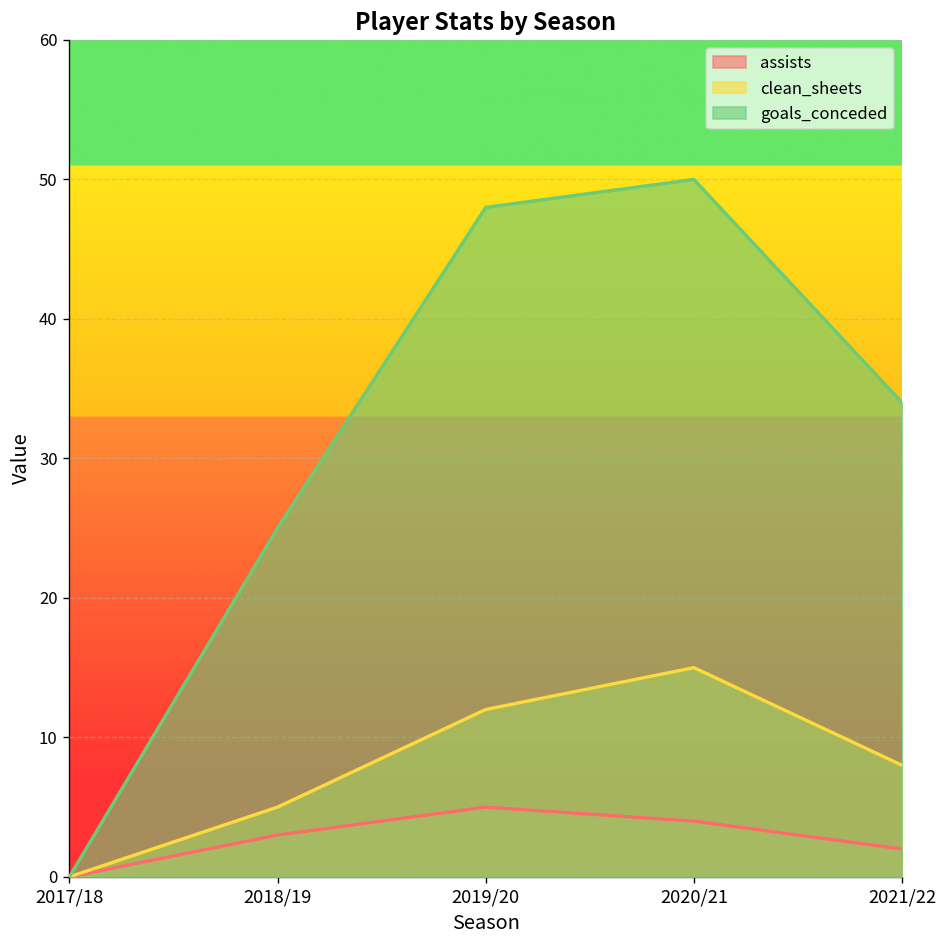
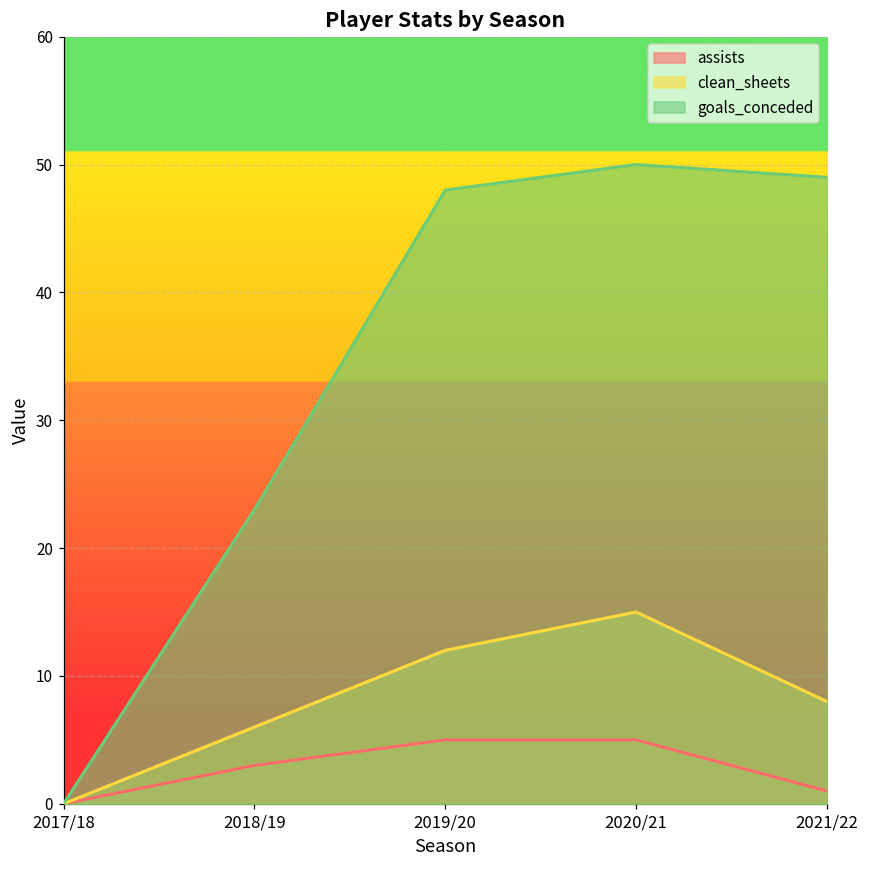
clean_sheets, 2018/19: 5 -> 6
goals_conceded, 2018/19: 25 -> 23
assists, 2020/21: 4 -> 5
assists, 2021/22: 2 -> 1
goals_conceded, 2021/22: 34 -> 49
